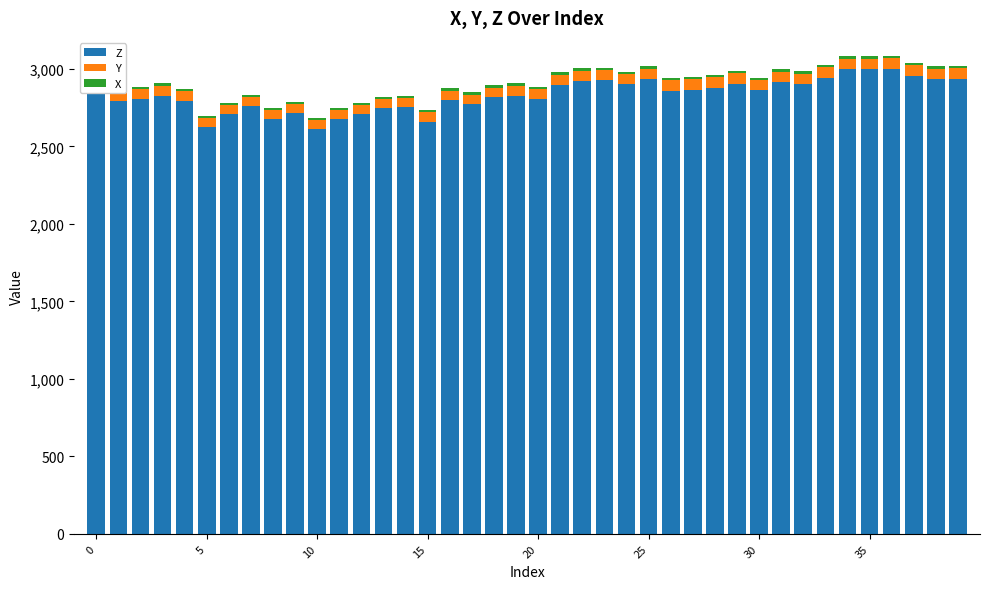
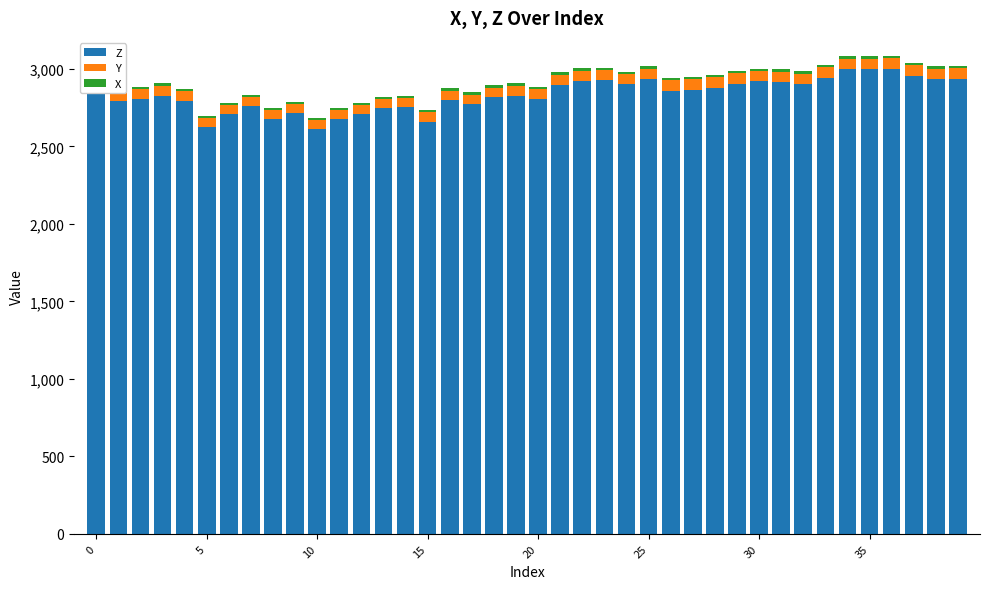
Z, 30: 2,860 -> 2,920
